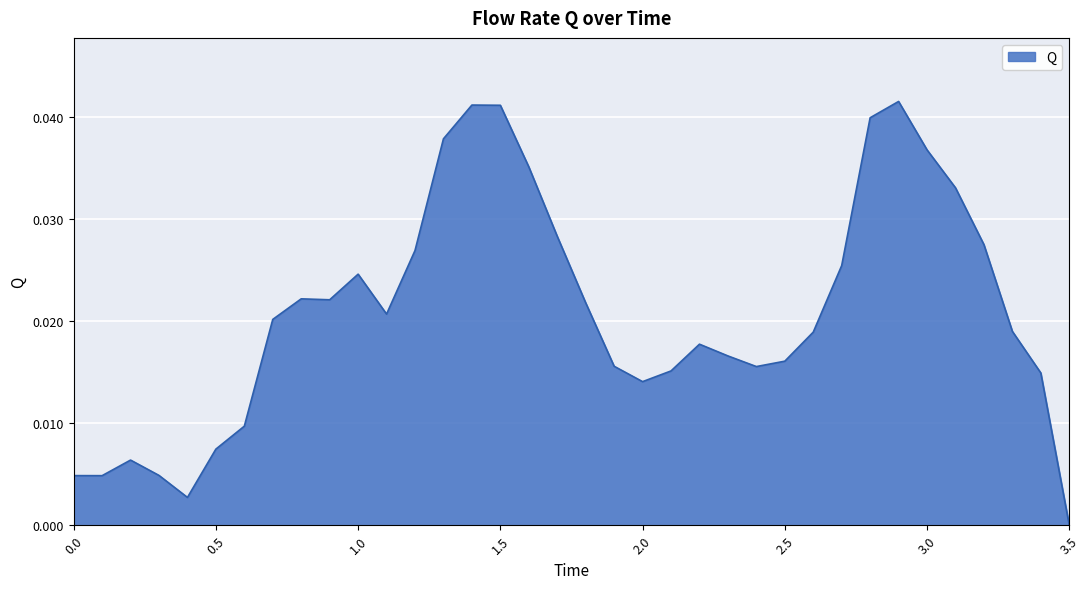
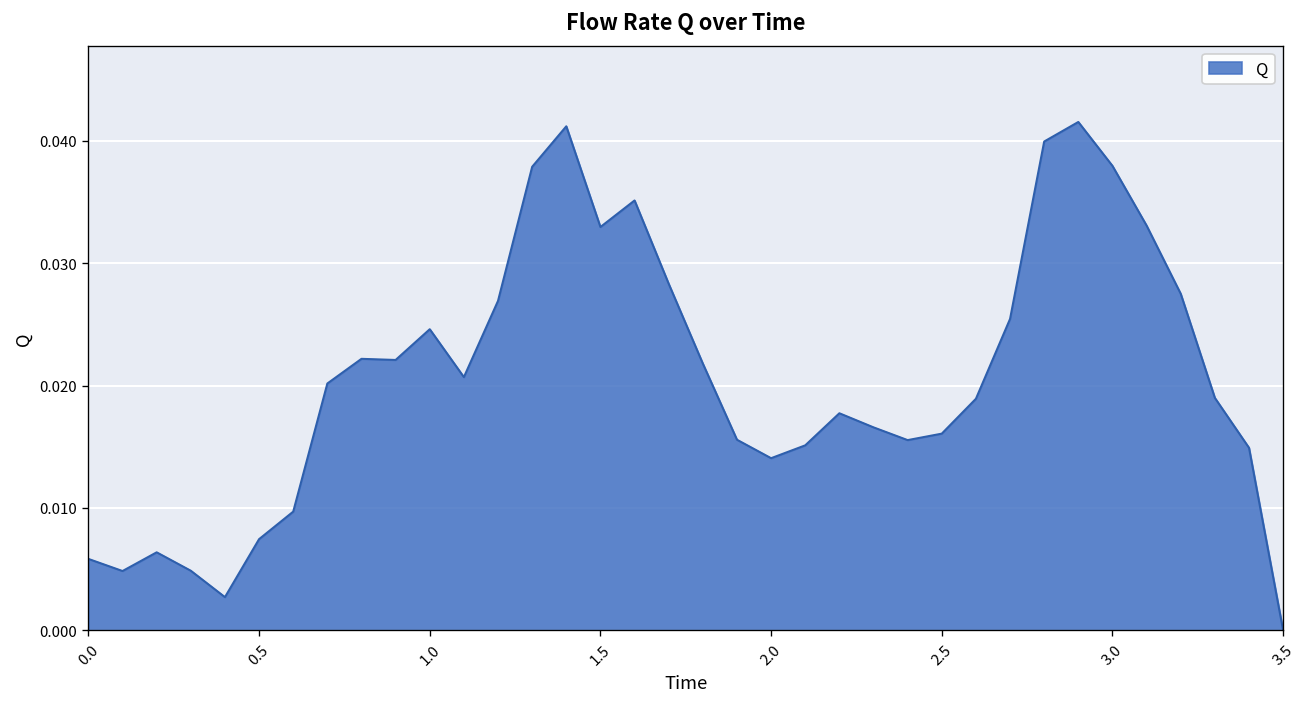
0.0: 0.0049 -> 0.0058
1.5: 0.0411 -> 0.0329
3.0: 0.0368 -> 0.0379
